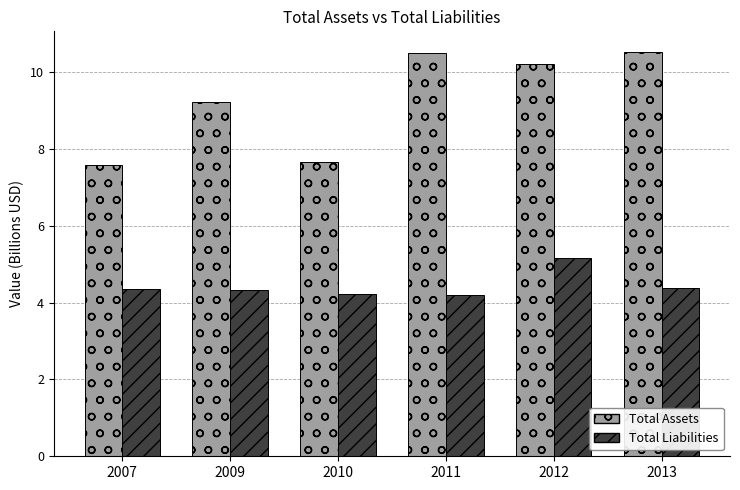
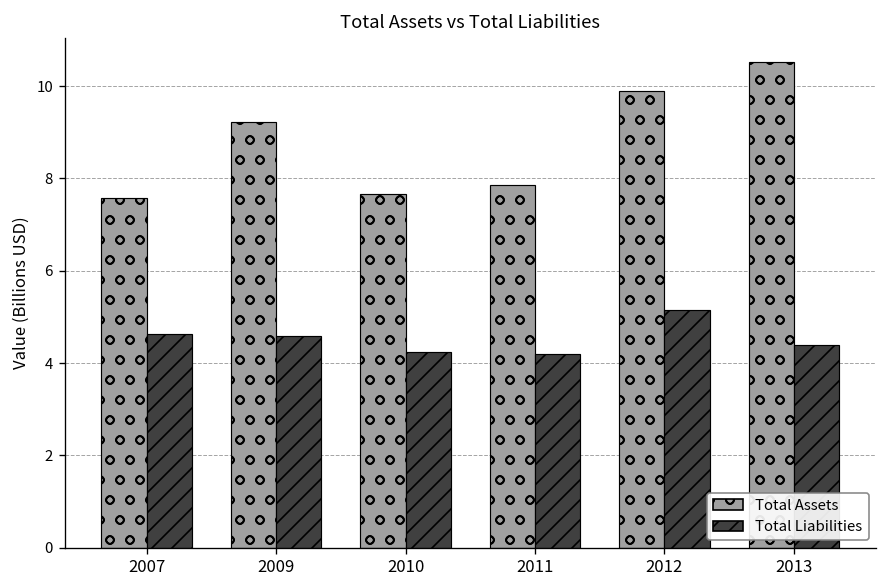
Total Liabilities, 2007: 4.3 -> 4.6
Total Liabilities, 2009: 4.3 -> 4.6
Total Assets, 2011: 10.5 -> 7.9
Total Assets, 2012: 10.2 -> 9.9
